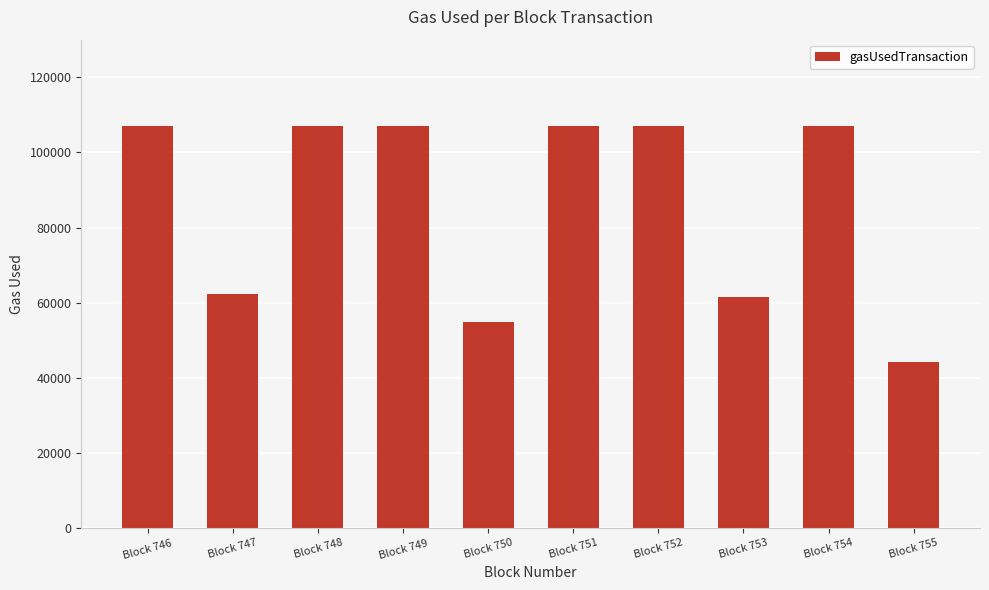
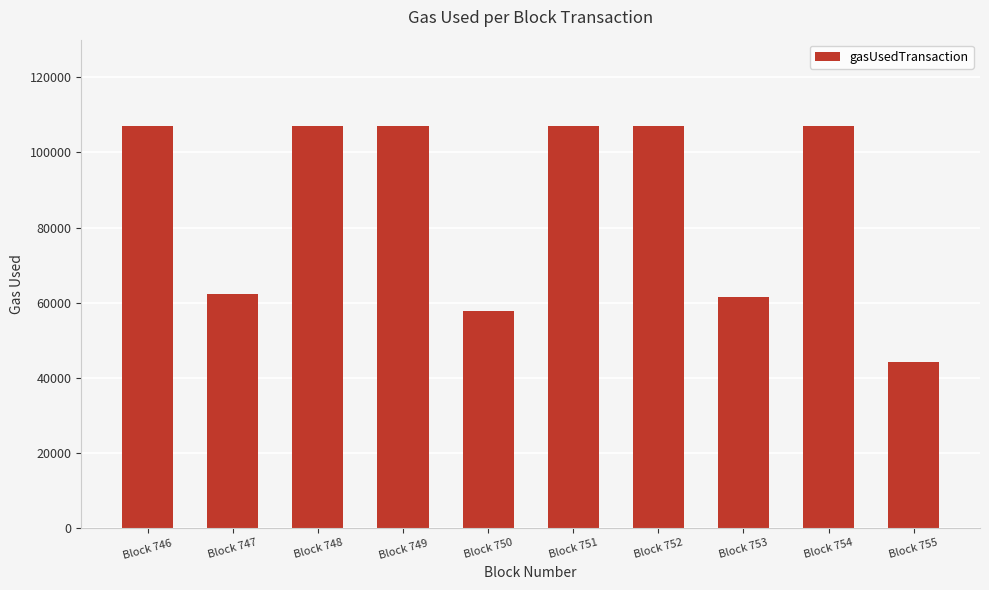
Block 750: 55000 -> 58000
